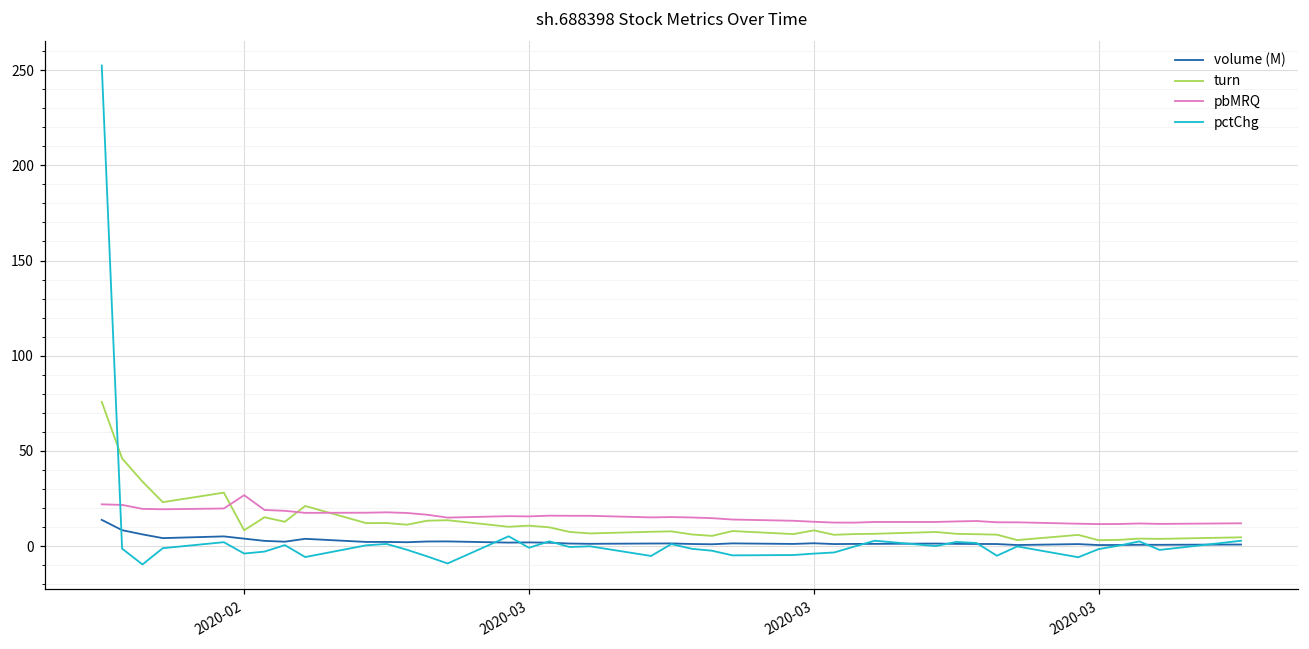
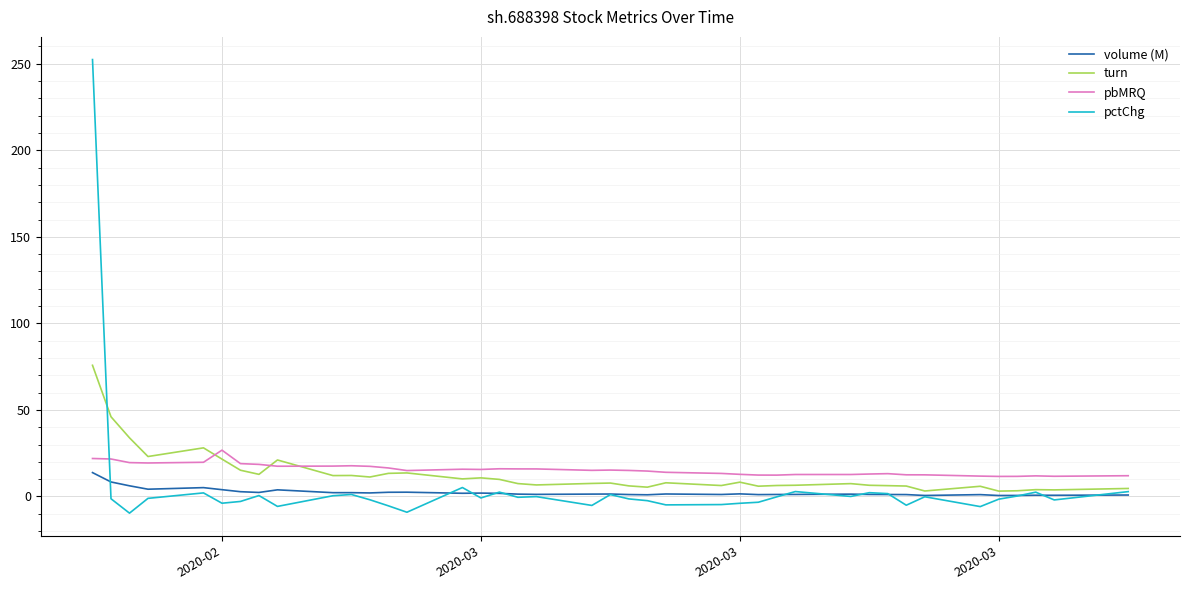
turn, 2020-02: 8 -> 22
